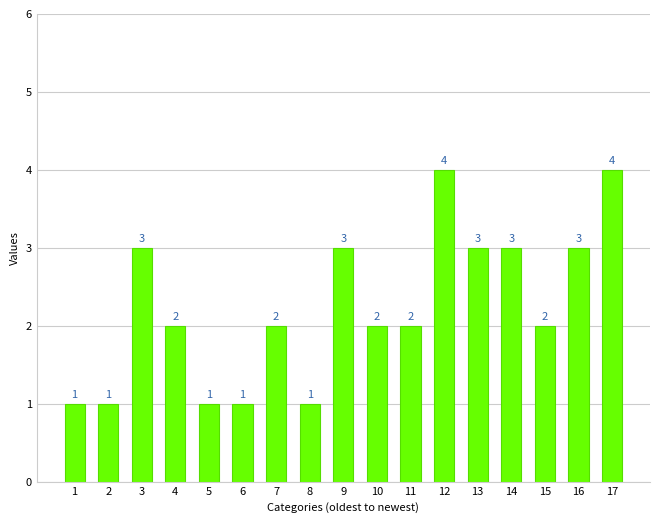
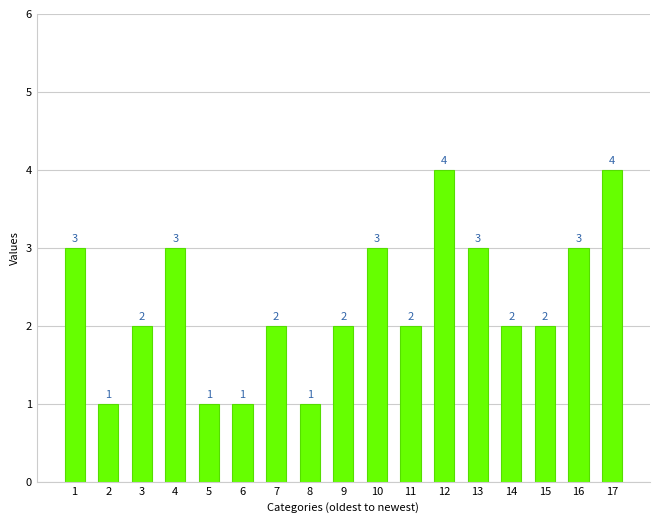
1: 1 -> 3
3: 3 -> 2
4: 2 -> 3
9: 3 -> 2
10: 2 -> 3
14: 3 -> 2
